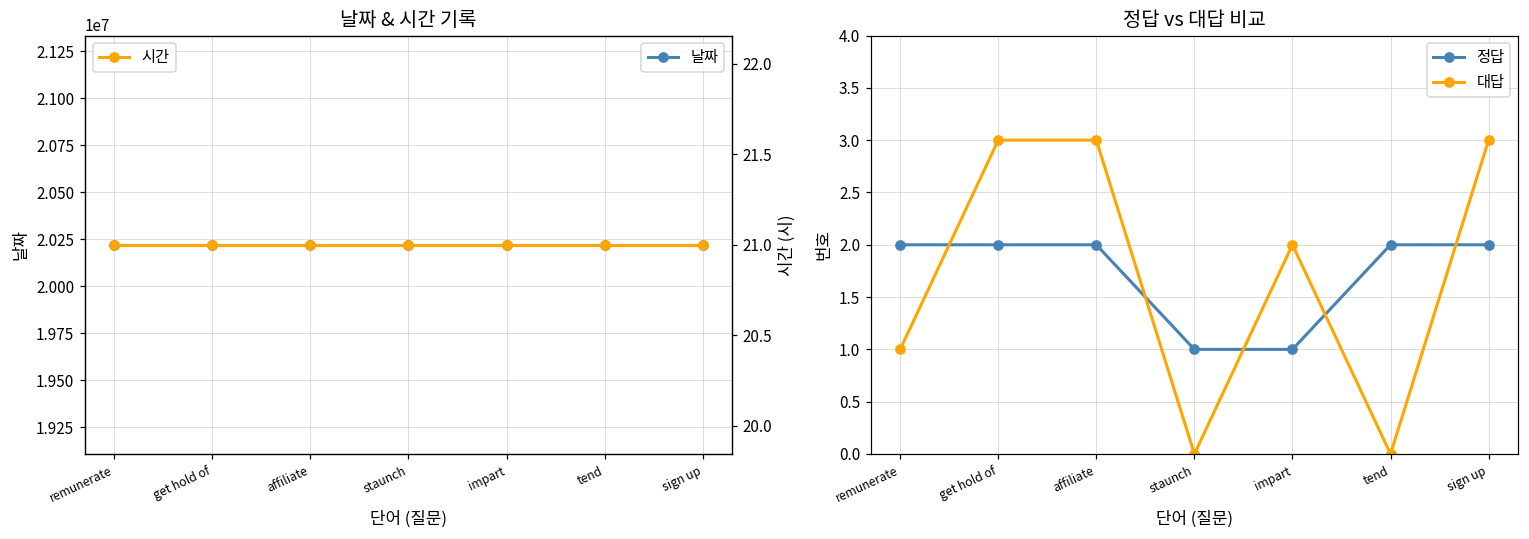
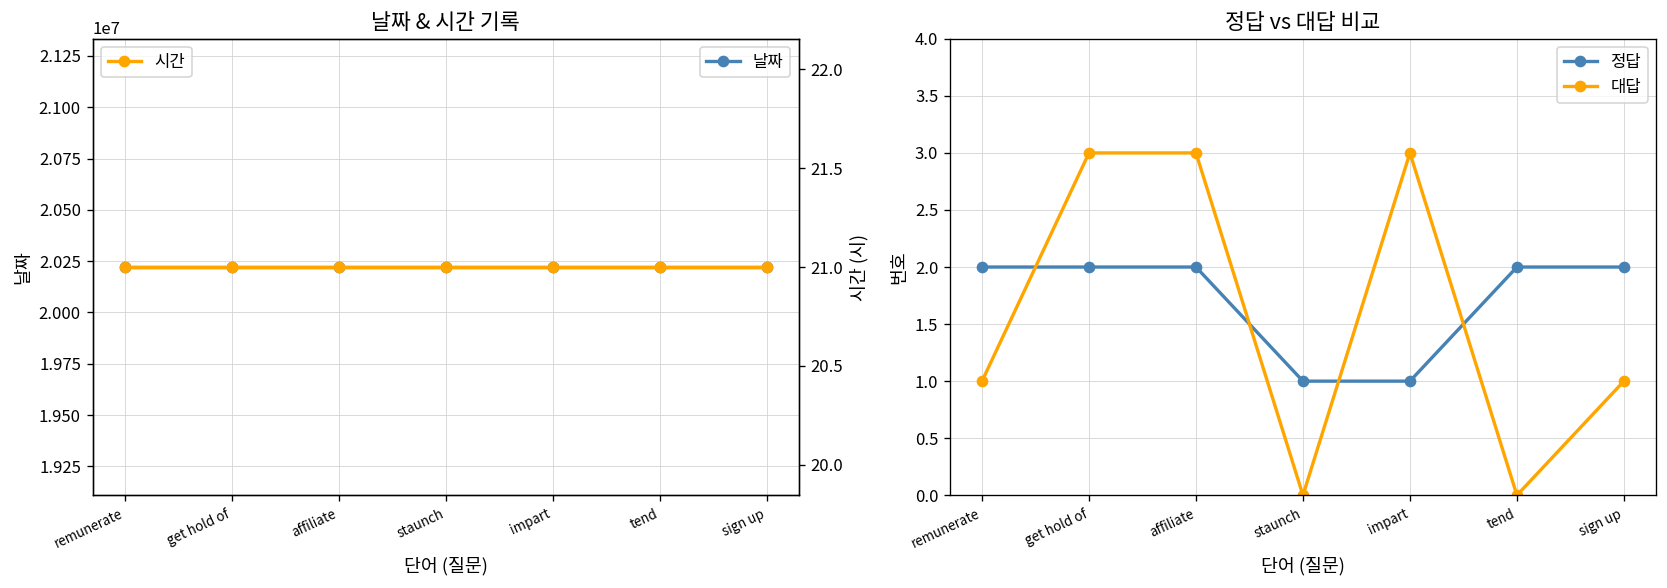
정답 vs 대답 비교, 대답, impart: 2 -> 3
정답 vs 대답 비교, 대답, sign up: 3 -> 1
